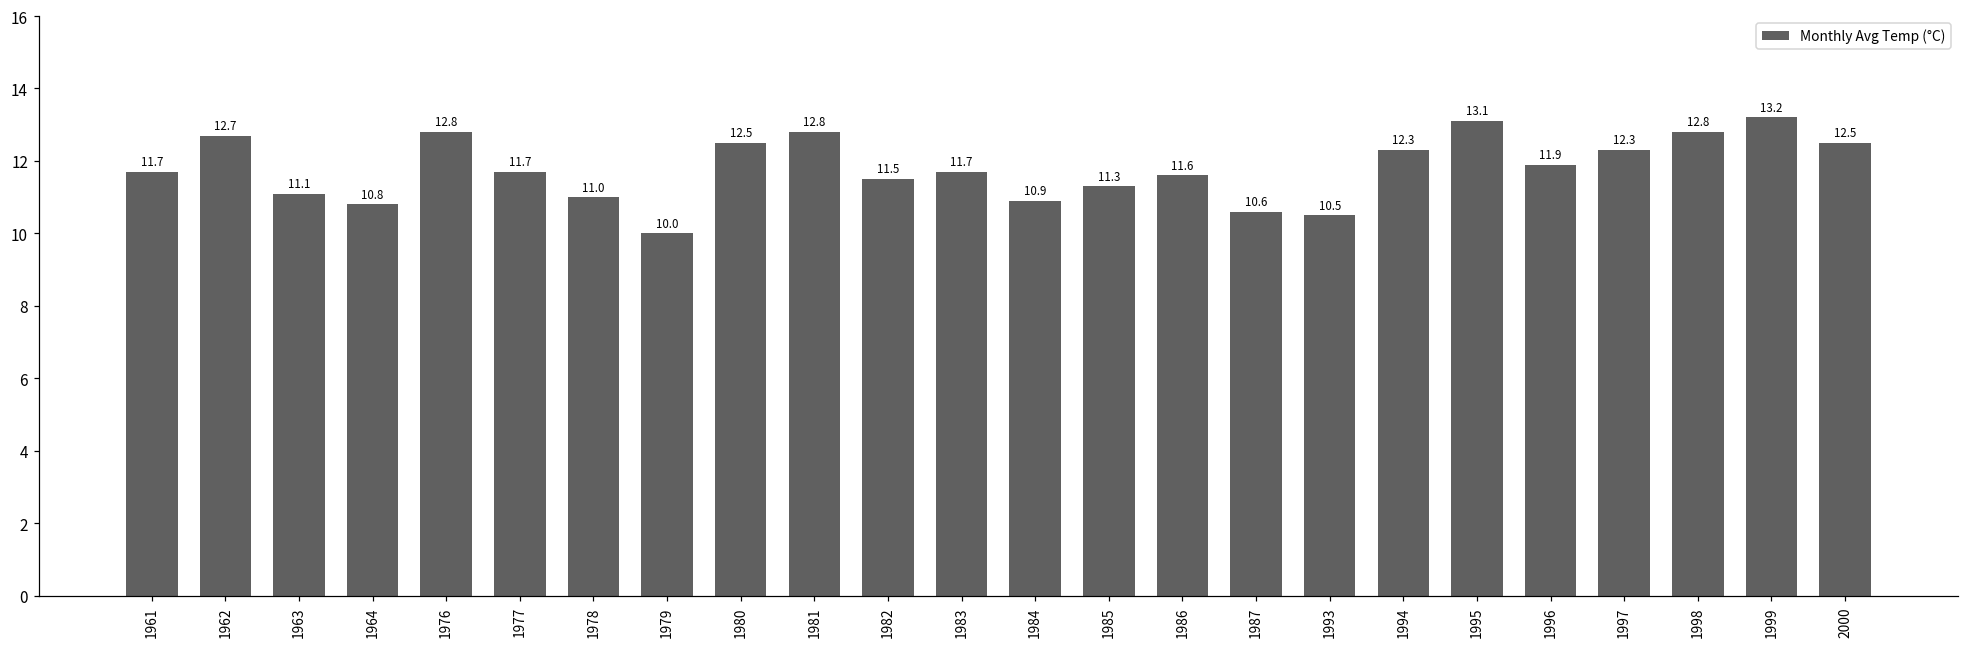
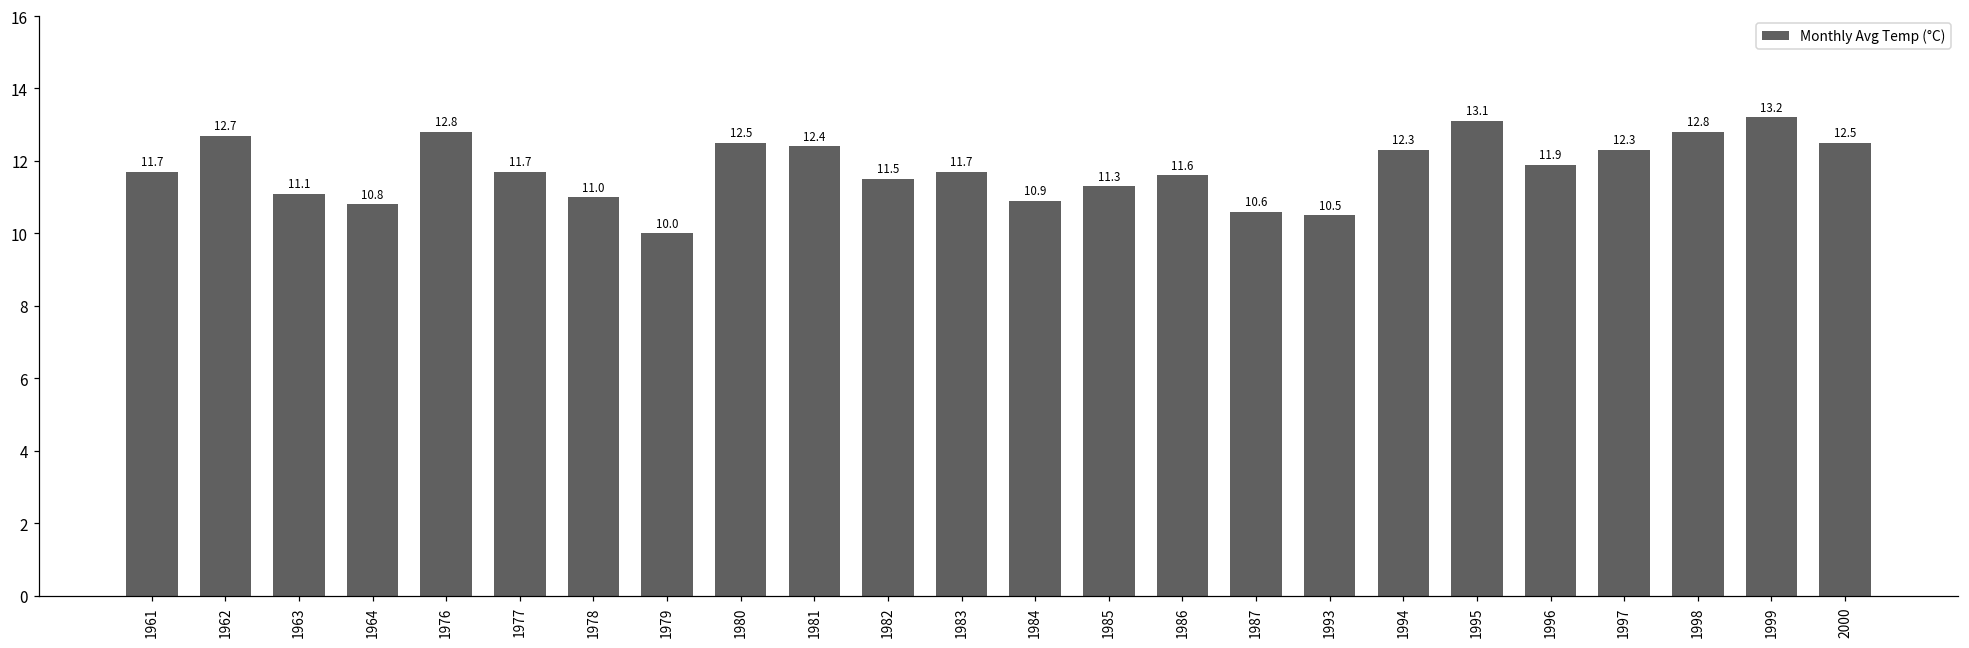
1981: 12.8 -> 12.4
